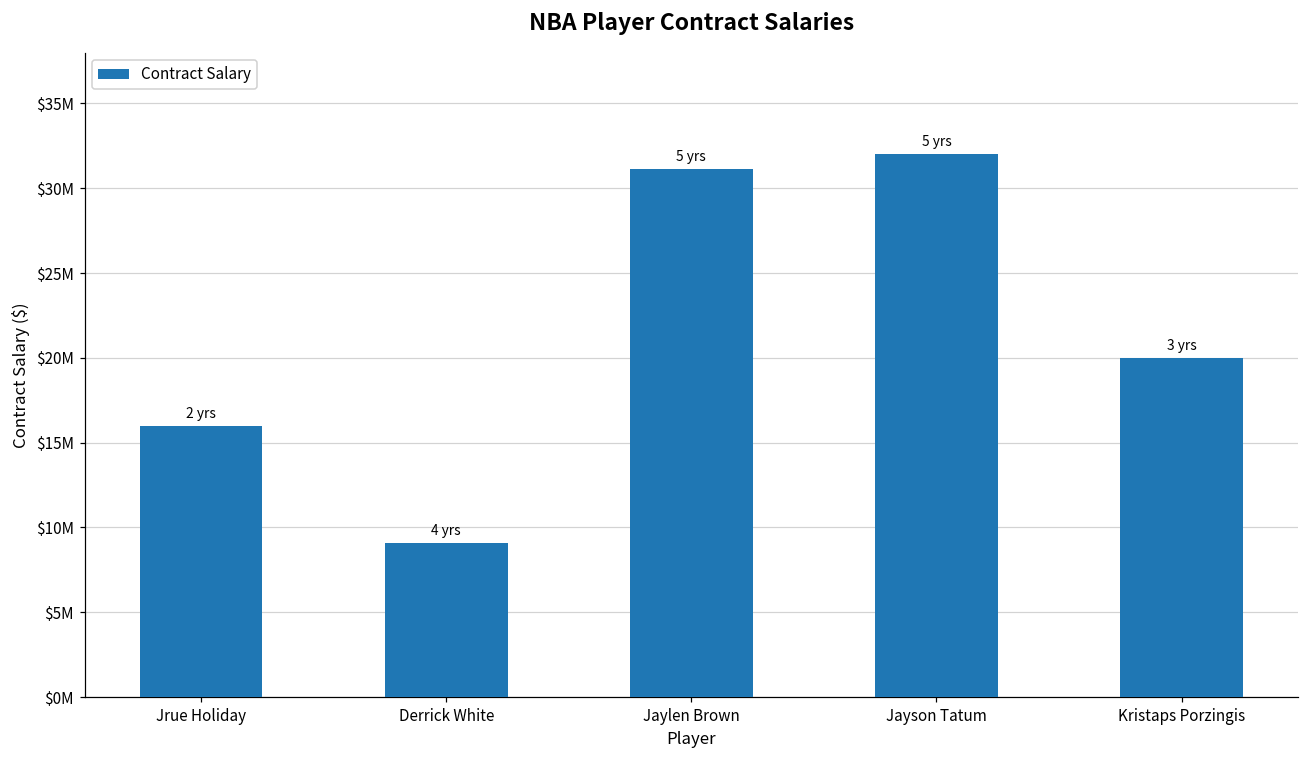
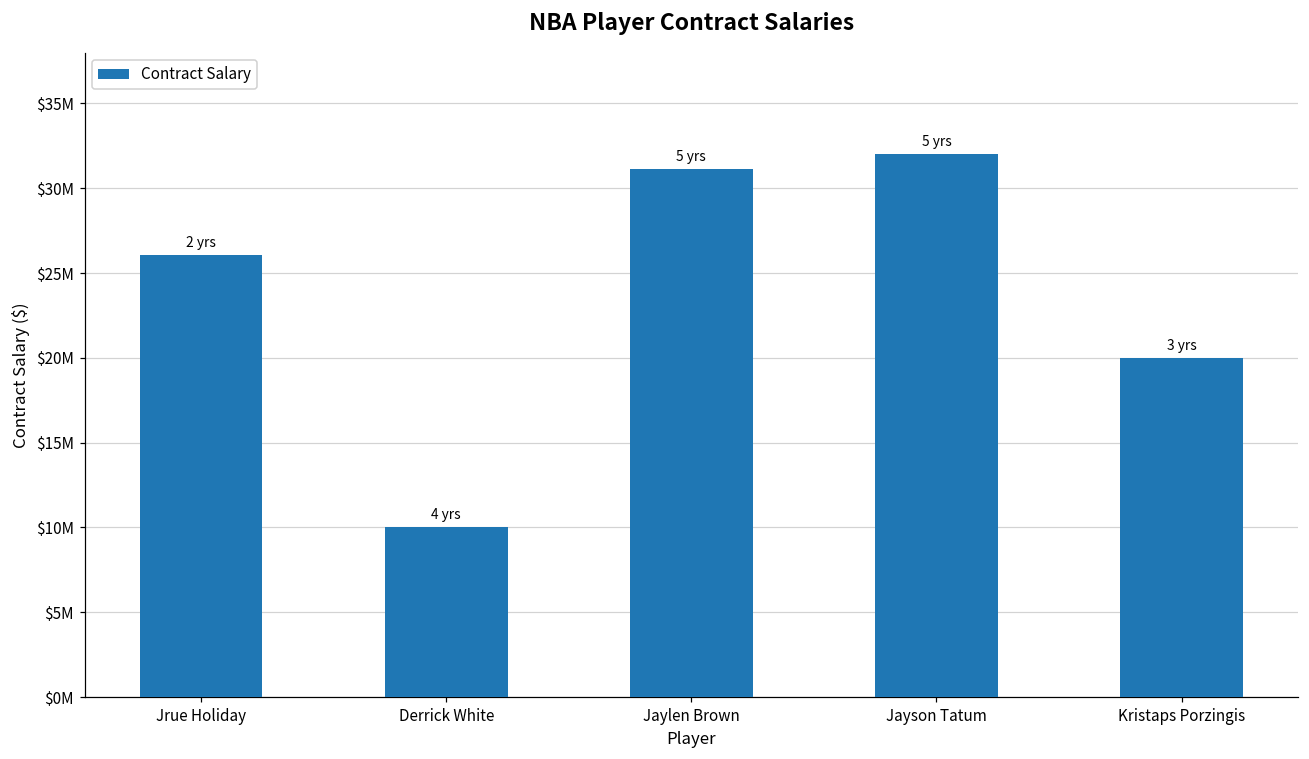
Jrue Holiday: $16000000 -> $26100000
Derrick White: $9100000 -> $10000000
